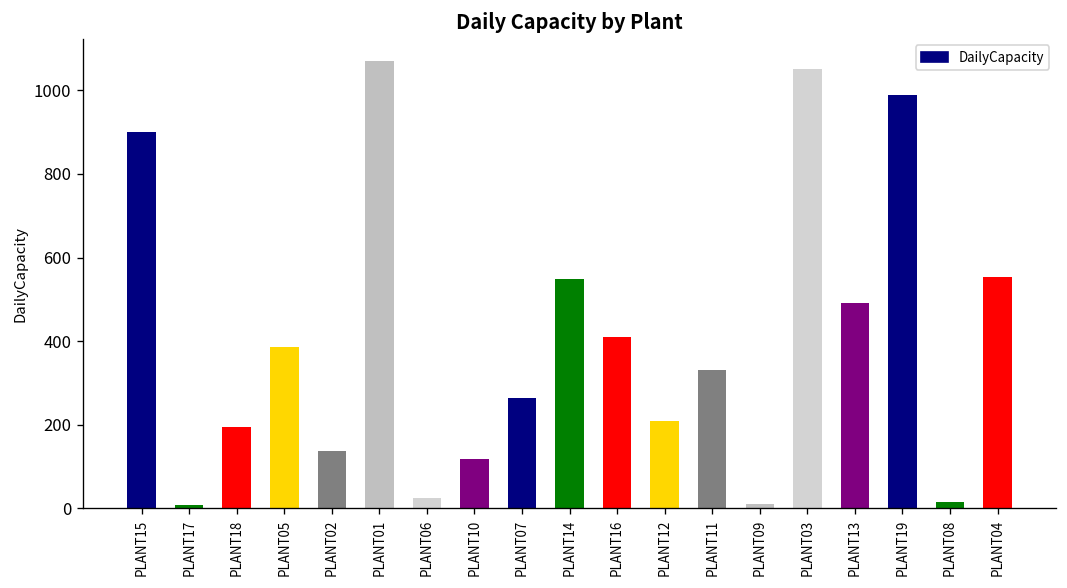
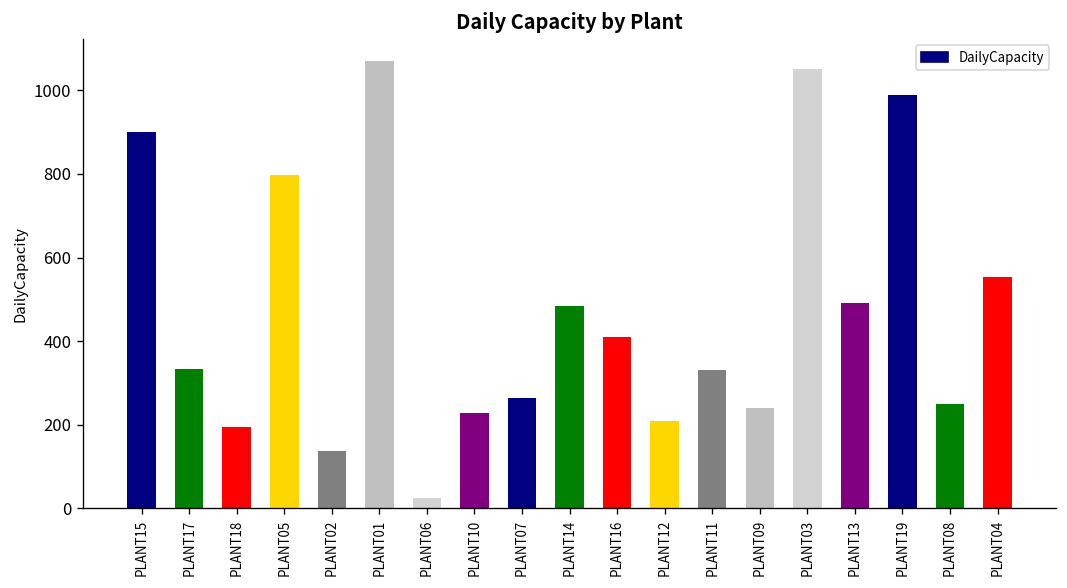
PLANT17: 10 -> 330
PLANT05: 390 -> 800
PLANT10: 120 -> 230
PLANT14: 550 -> 490
PLANT09: 10 -> 240
PLANT08: 10 -> 250
